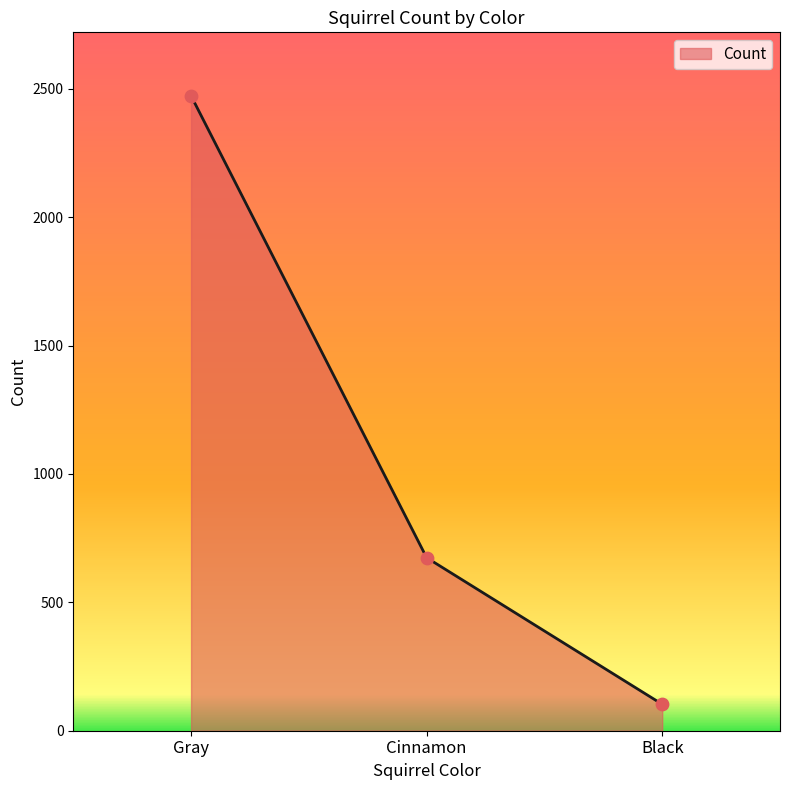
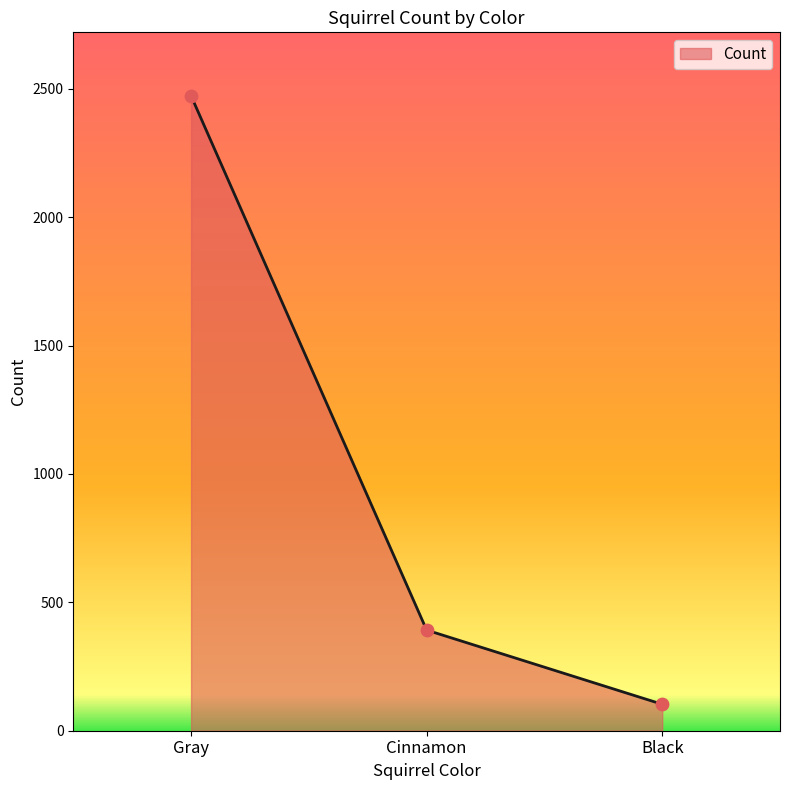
Cinnamon: 670 -> 390
